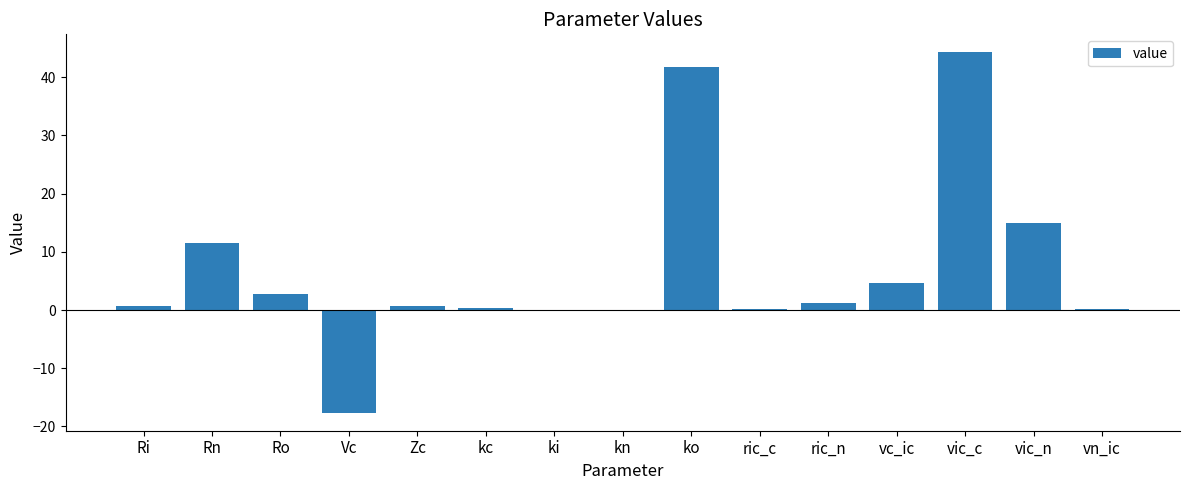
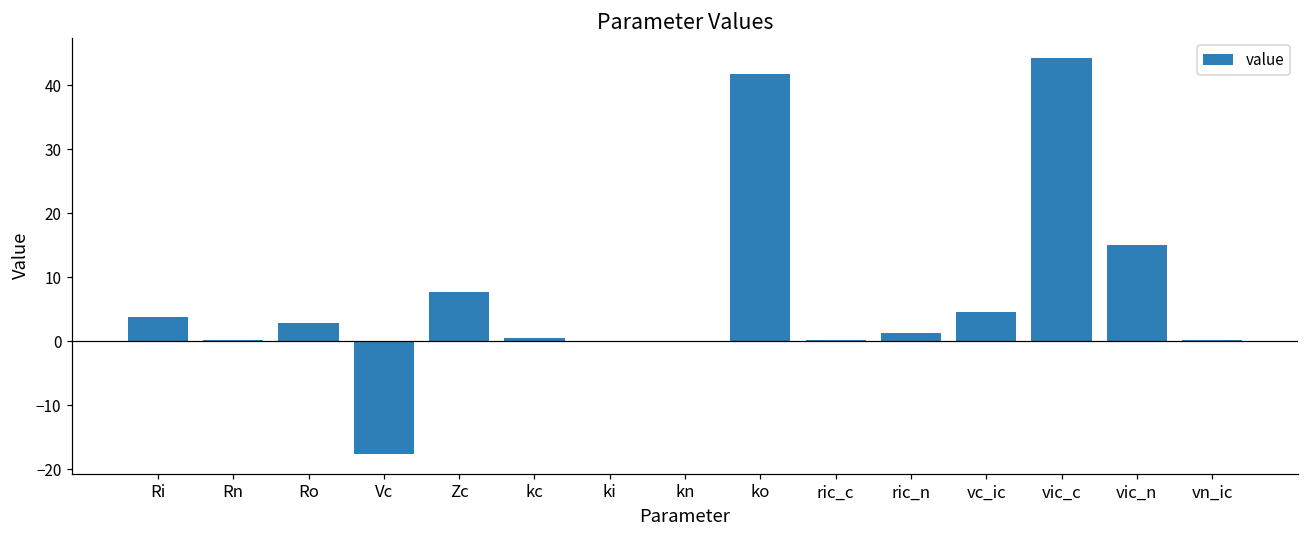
Ri: 1 -> 4
Rn: 12 -> 0
Zc: 1 -> 8
